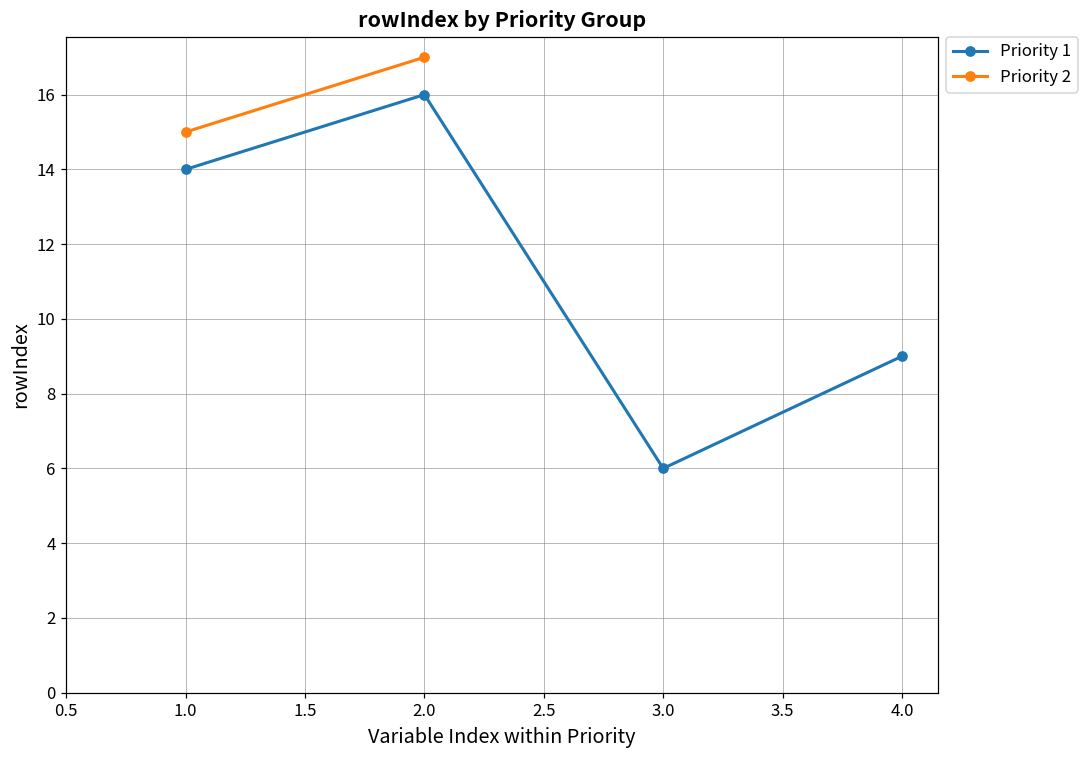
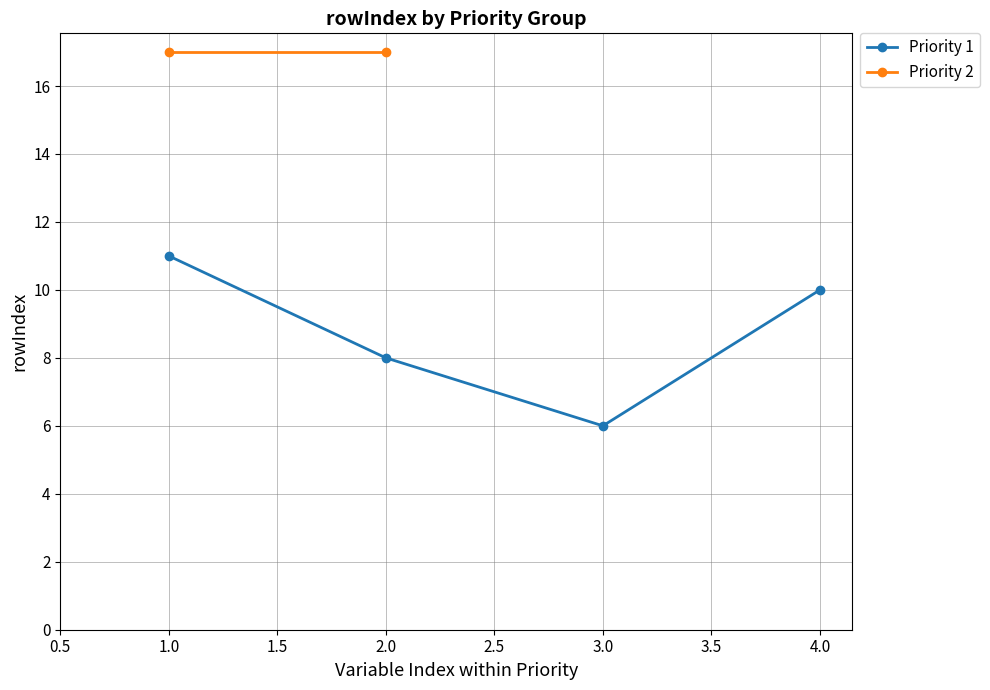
Priority 1, 1.0: 14 -> 11
Priority 2, 1.0: 15 -> 17
Priority 1, 2.0: 16 -> 8
Priority 1, 4.0: 9 -> 10
